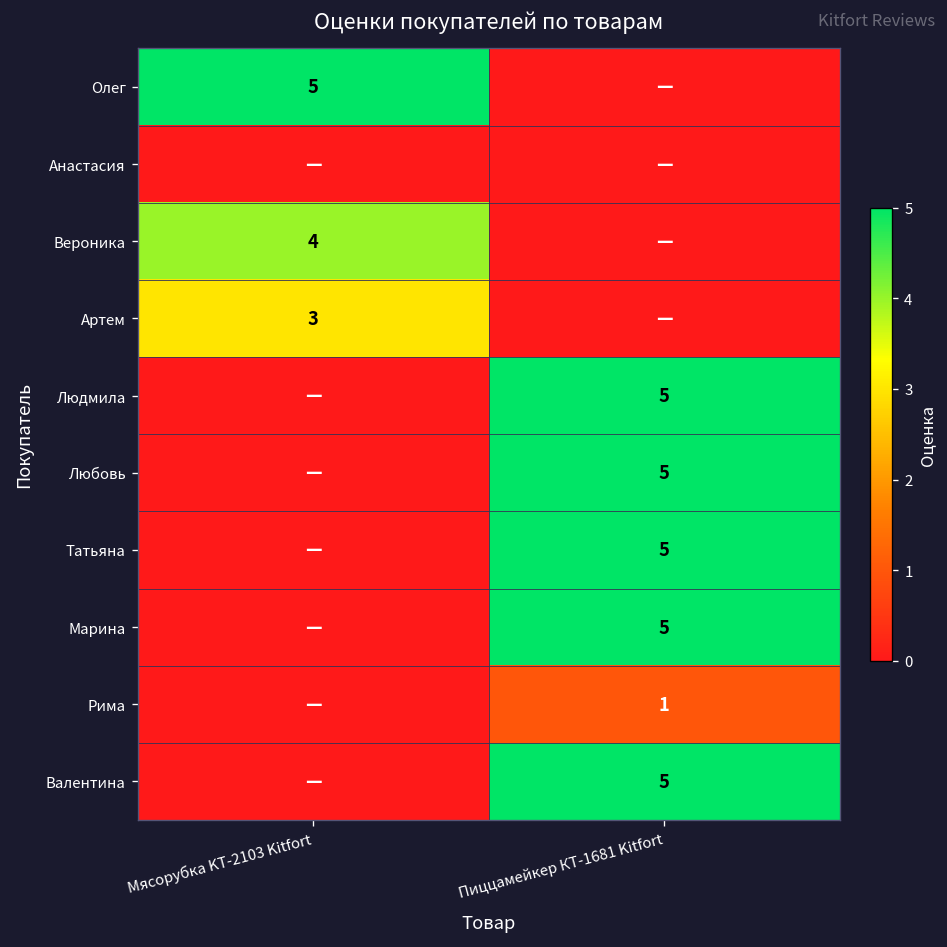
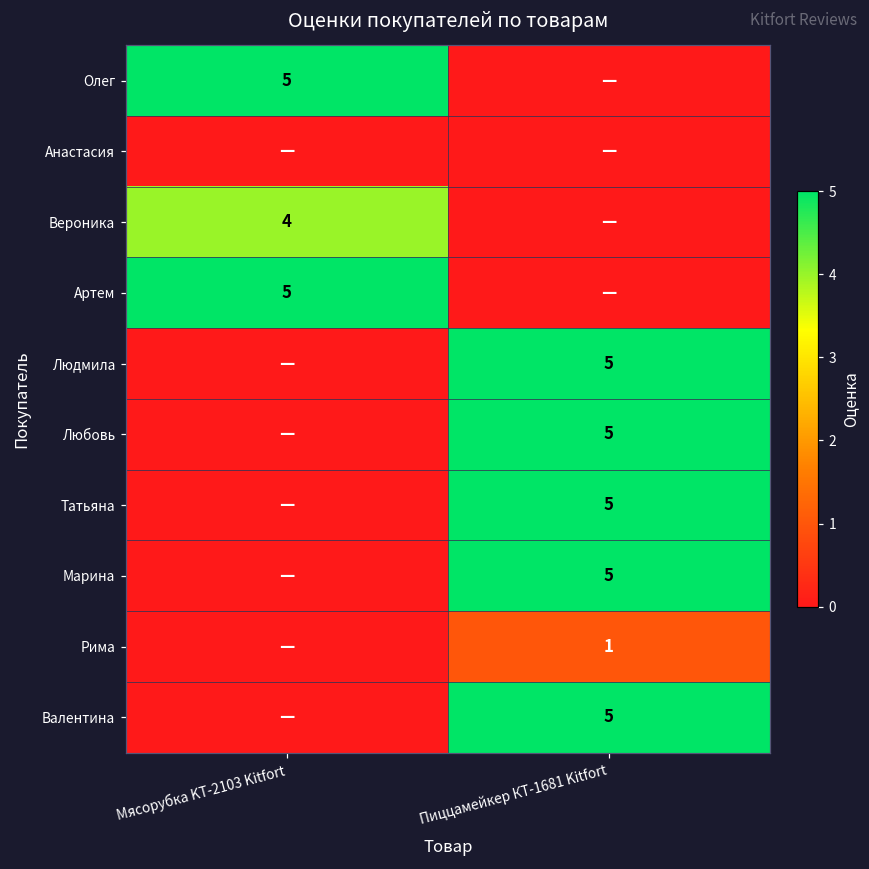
Артем, Мясорубка KT-2103 Kitfort: 3 -> 5
